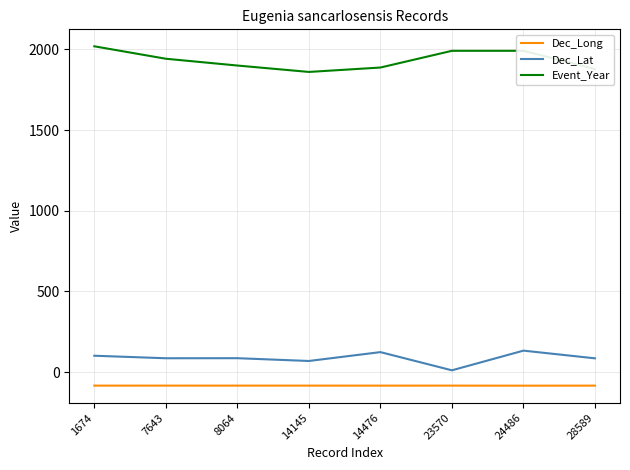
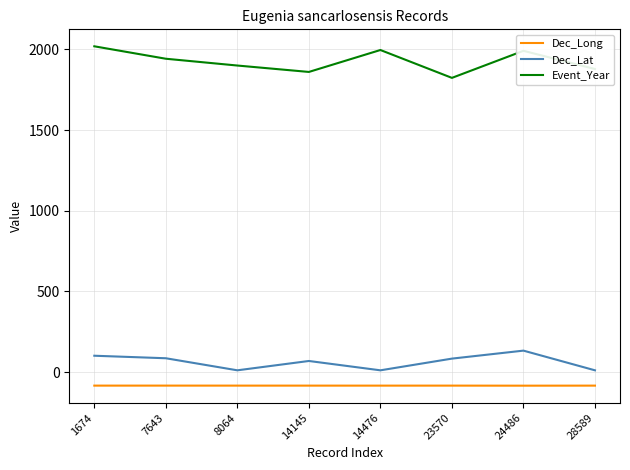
Dec_Lat, 8064: 90 -> 10
Dec_Lat, 14476: 120 -> 10
Event_Year, 14476: 1890 -> 2000
Dec_Lat, 23570: 10 -> 80
Event_Year, 23570: 1990 -> 1820
Dec_Lat, 28589: 80 -> 10
